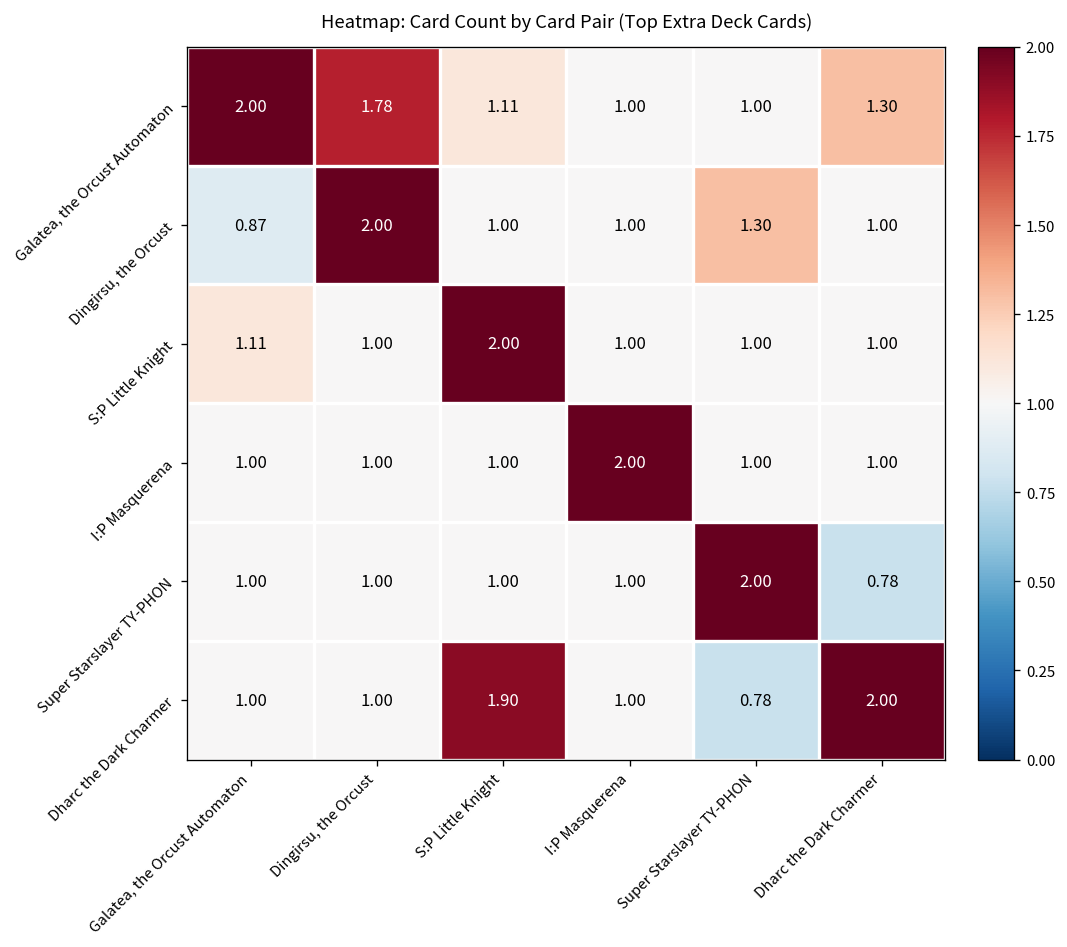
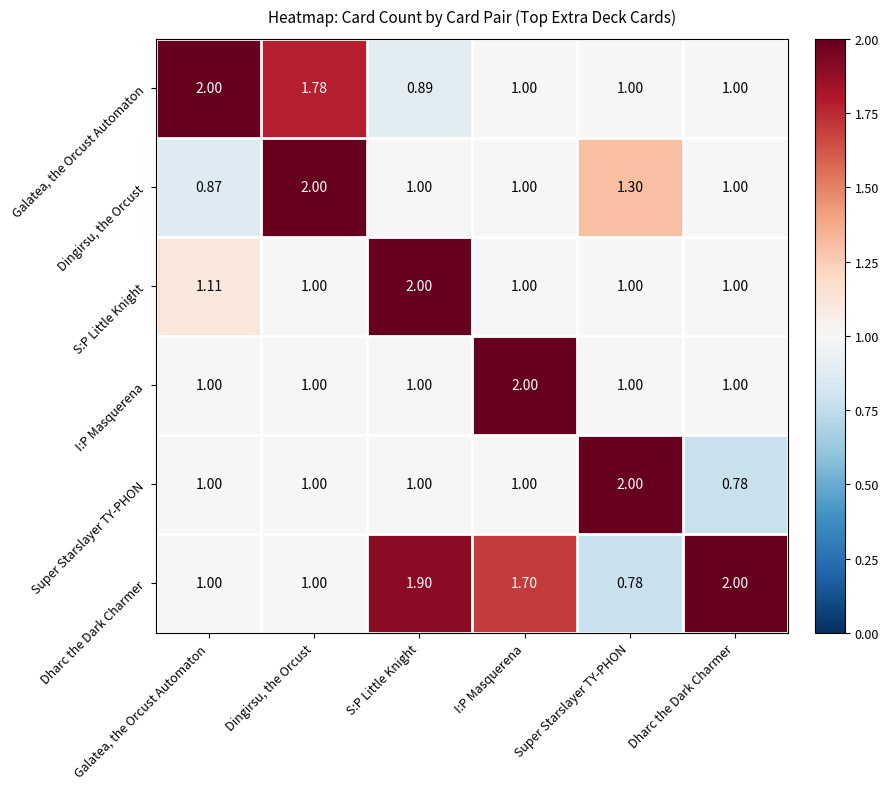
Galatea, the Orcust Automaton, S:P Little Knight: 1.11 -> 0.89
Galatea, the Orcust Automaton, Dharc the Dark Charmer: 1.30 -> 1.00
Dharc the Dark Charmer, I:P Masquerena: 1.00 -> 1.70
